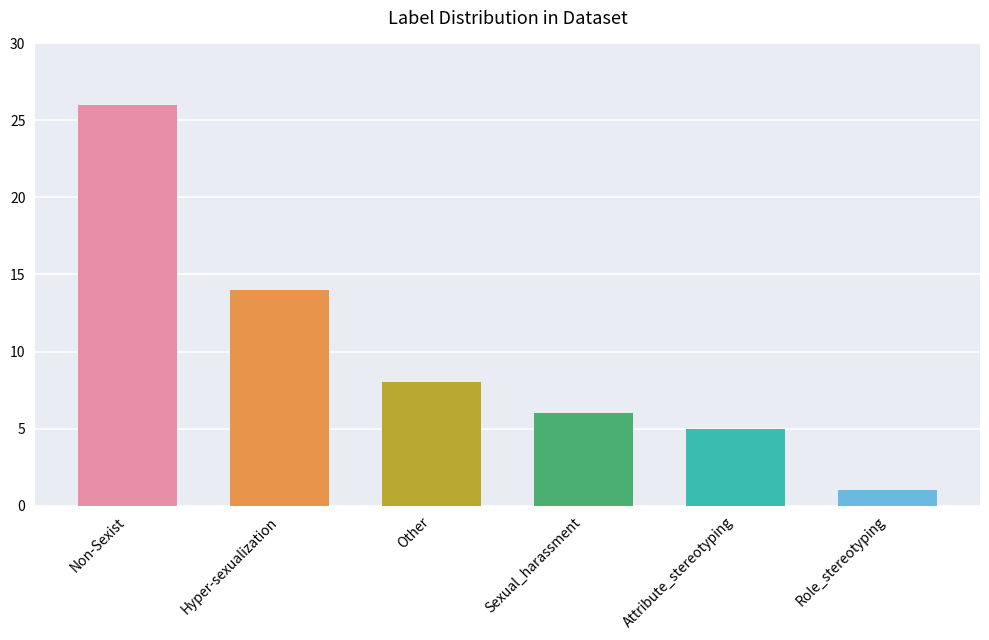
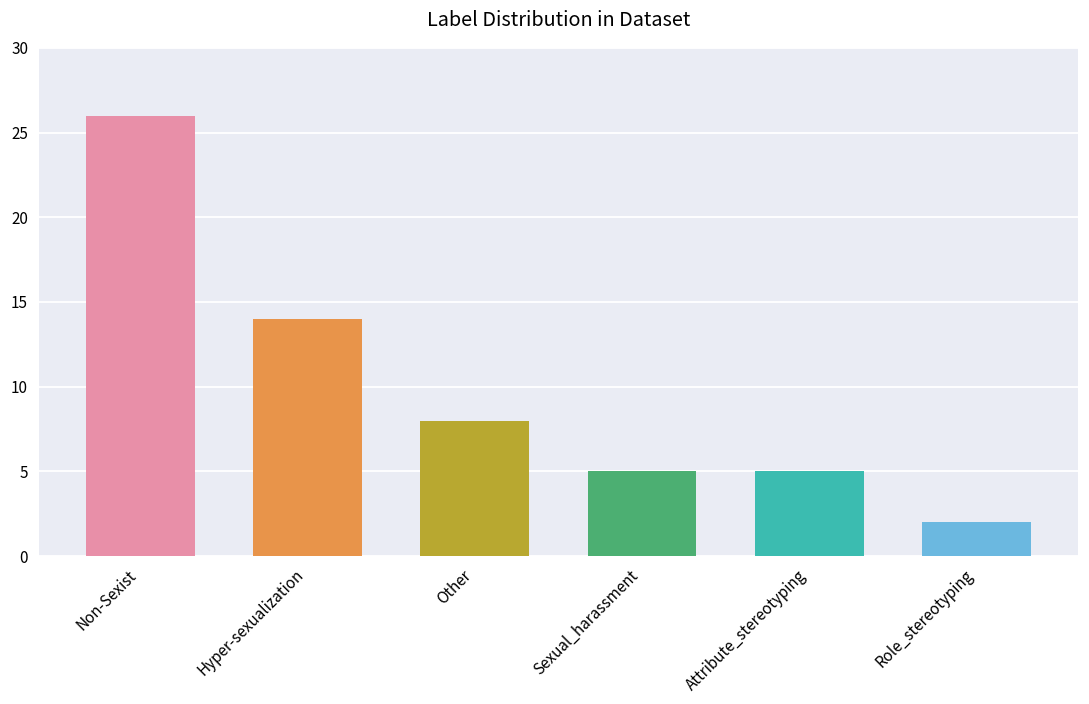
Sexual_harassment: 6 -> 5
Role_stereotyping: 1 -> 2
